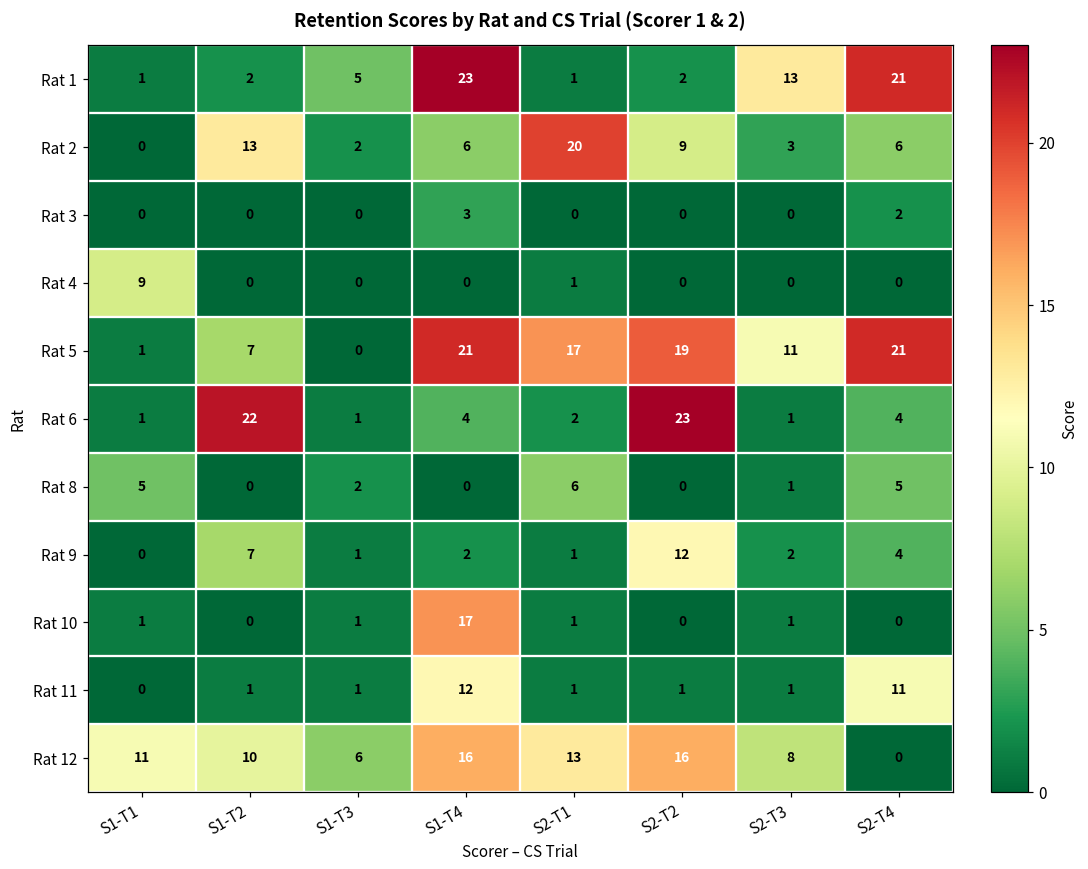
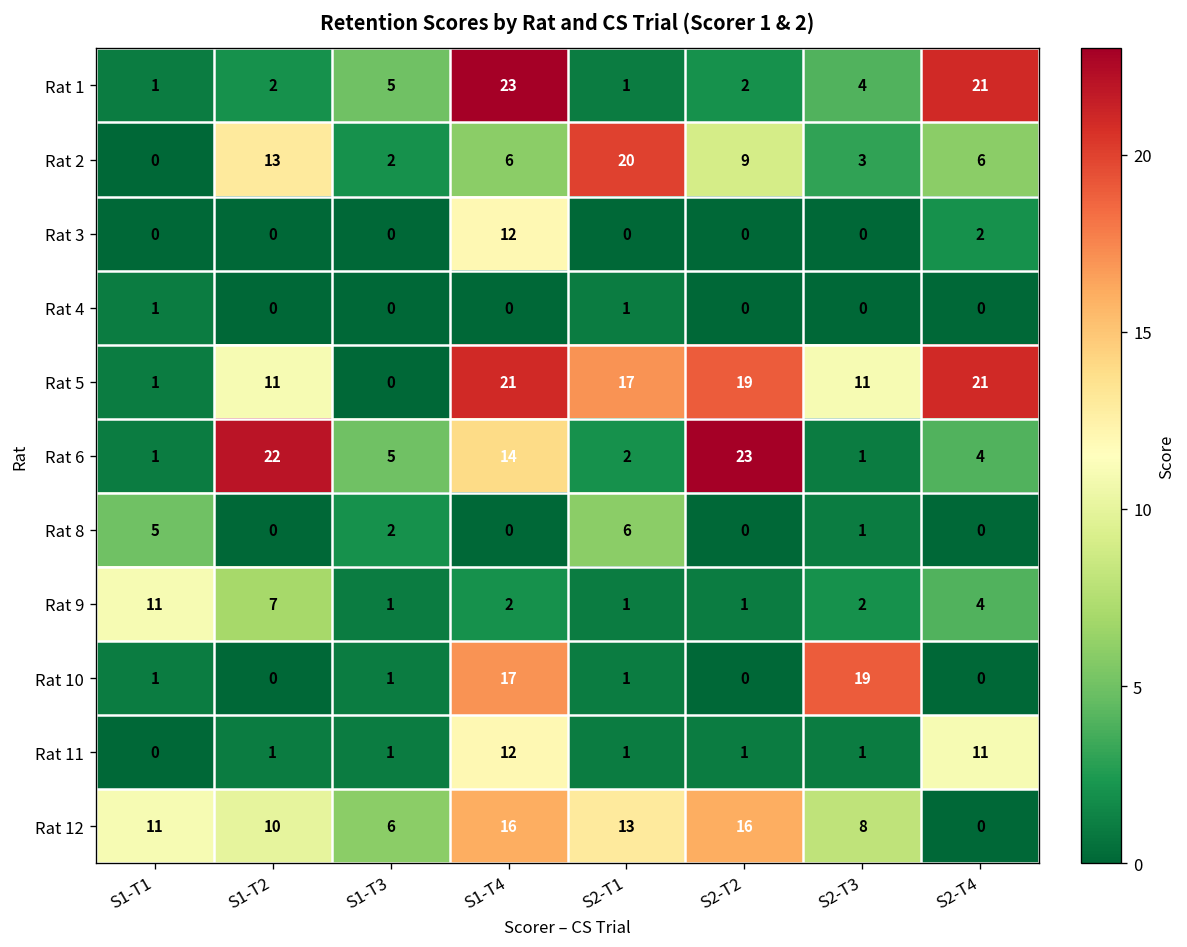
Rat 1, S2-T3: 13 -> 4
Rat 3, S1-T4: 3 -> 12
Rat 4, S1-T1: 9 -> 1
Rat 5, S1-T2: 7 -> 11
Rat 6, S1-T3: 1 -> 5
Rat 6, S1-T4: 4 -> 14
Rat 8, S2-T4: 5 -> 0
Rat 9, S1-T1: 0 -> 11
Rat 9, S2-T2: 12 -> 1
Rat 10, S2-T3: 1 -> 19
